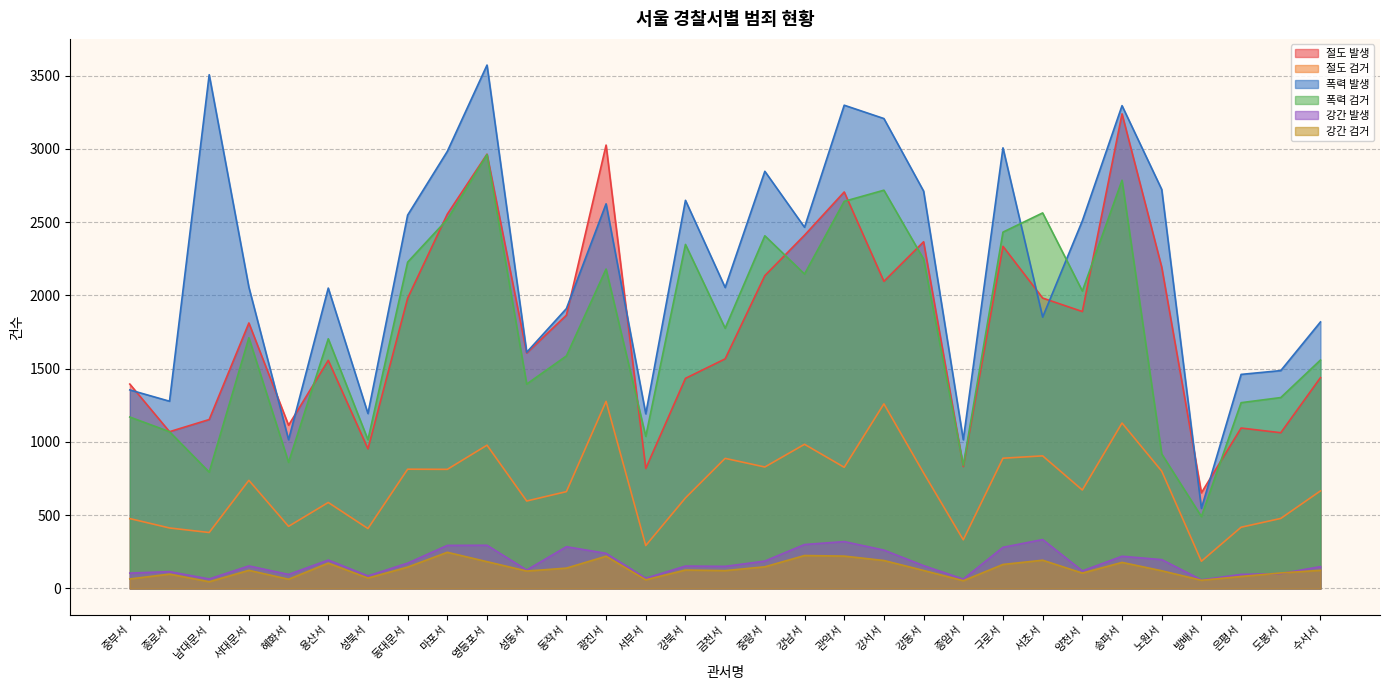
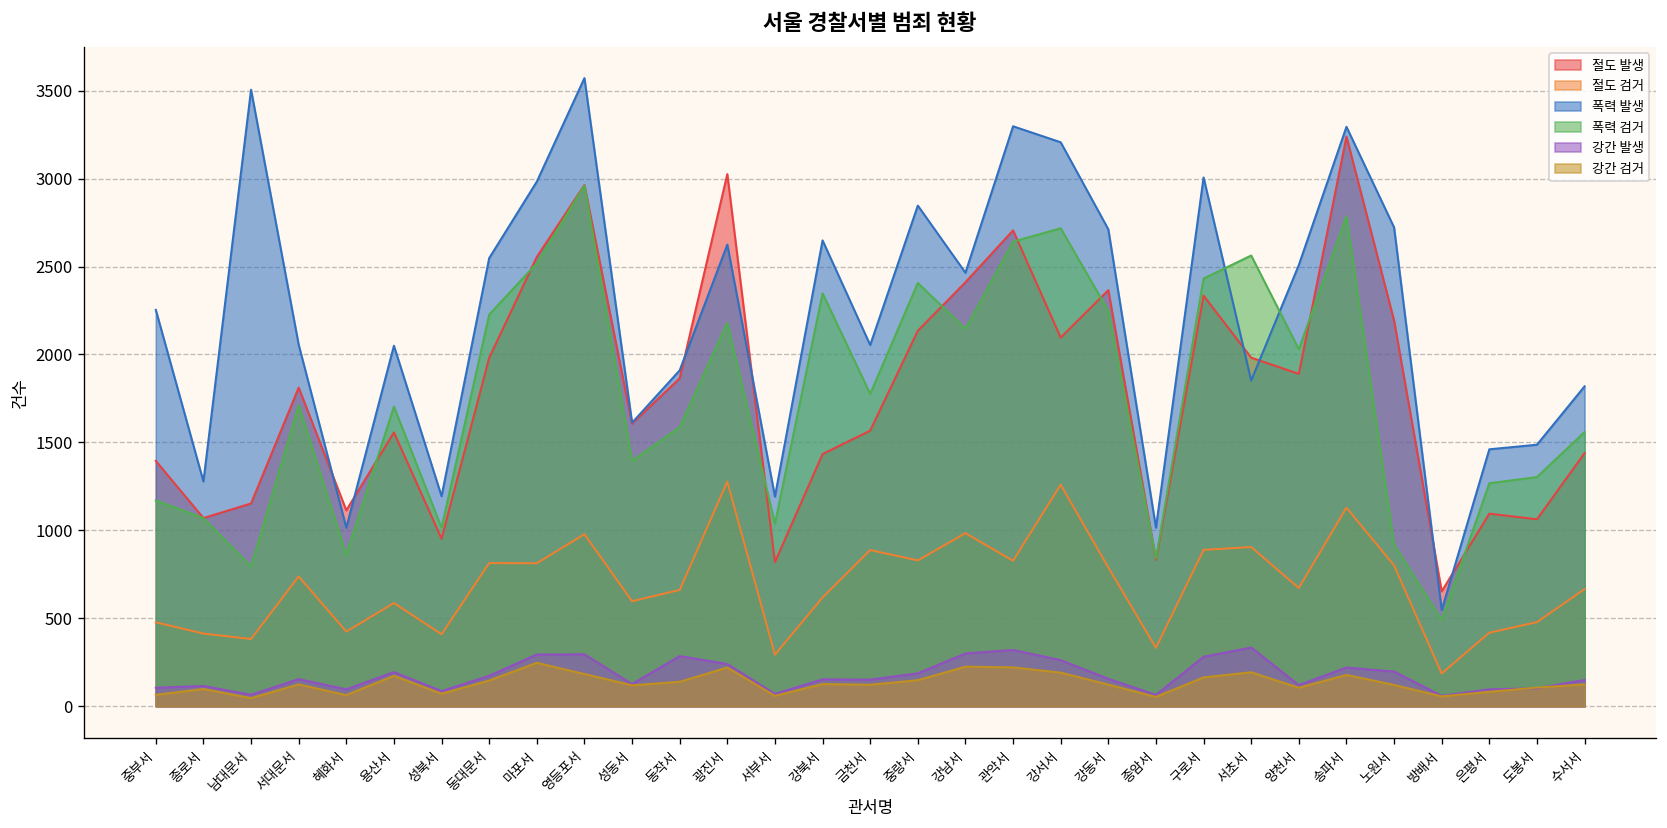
폭력 발생, 중부서: 1360 -> 2250
